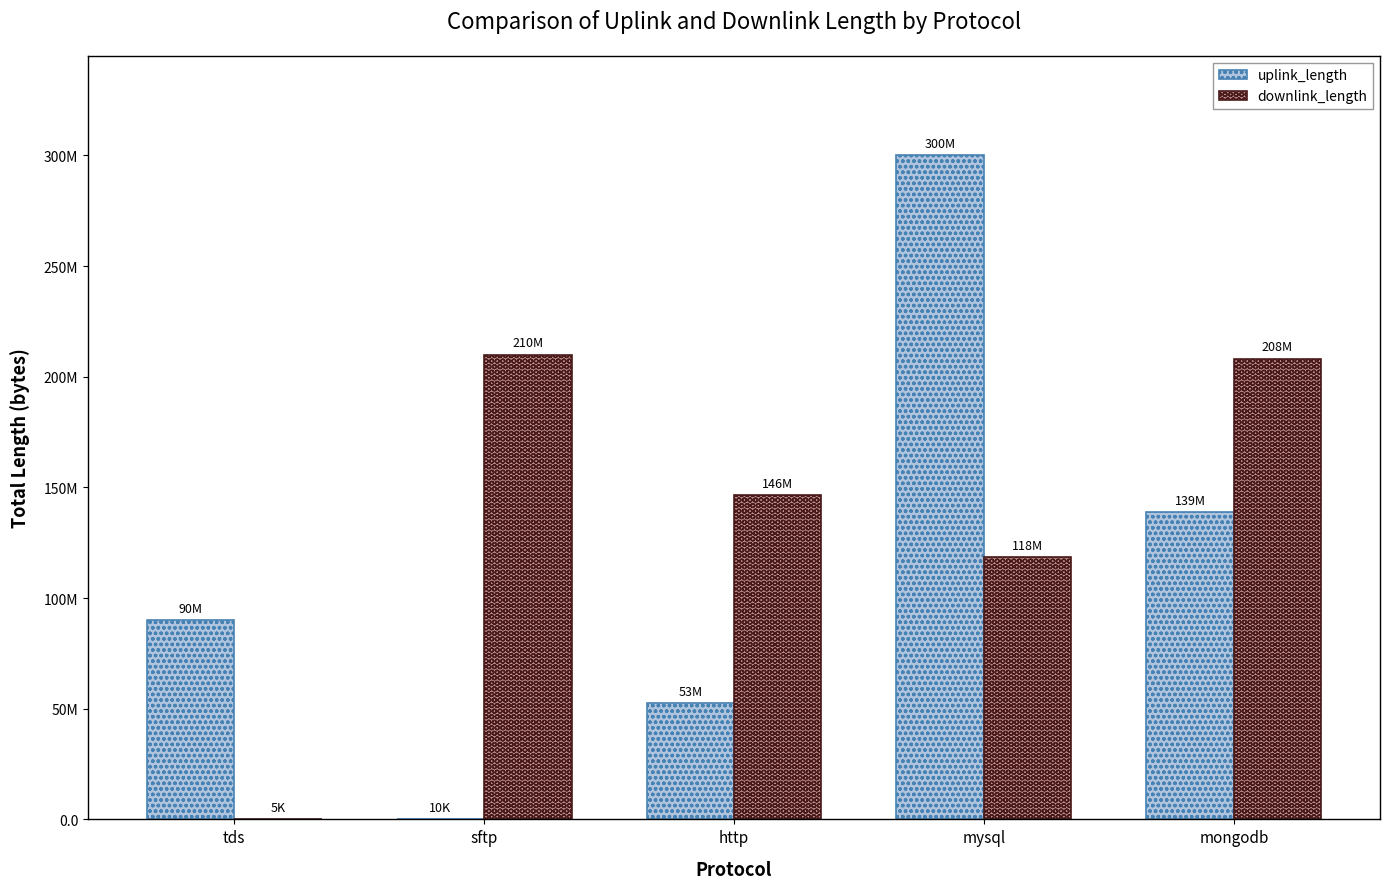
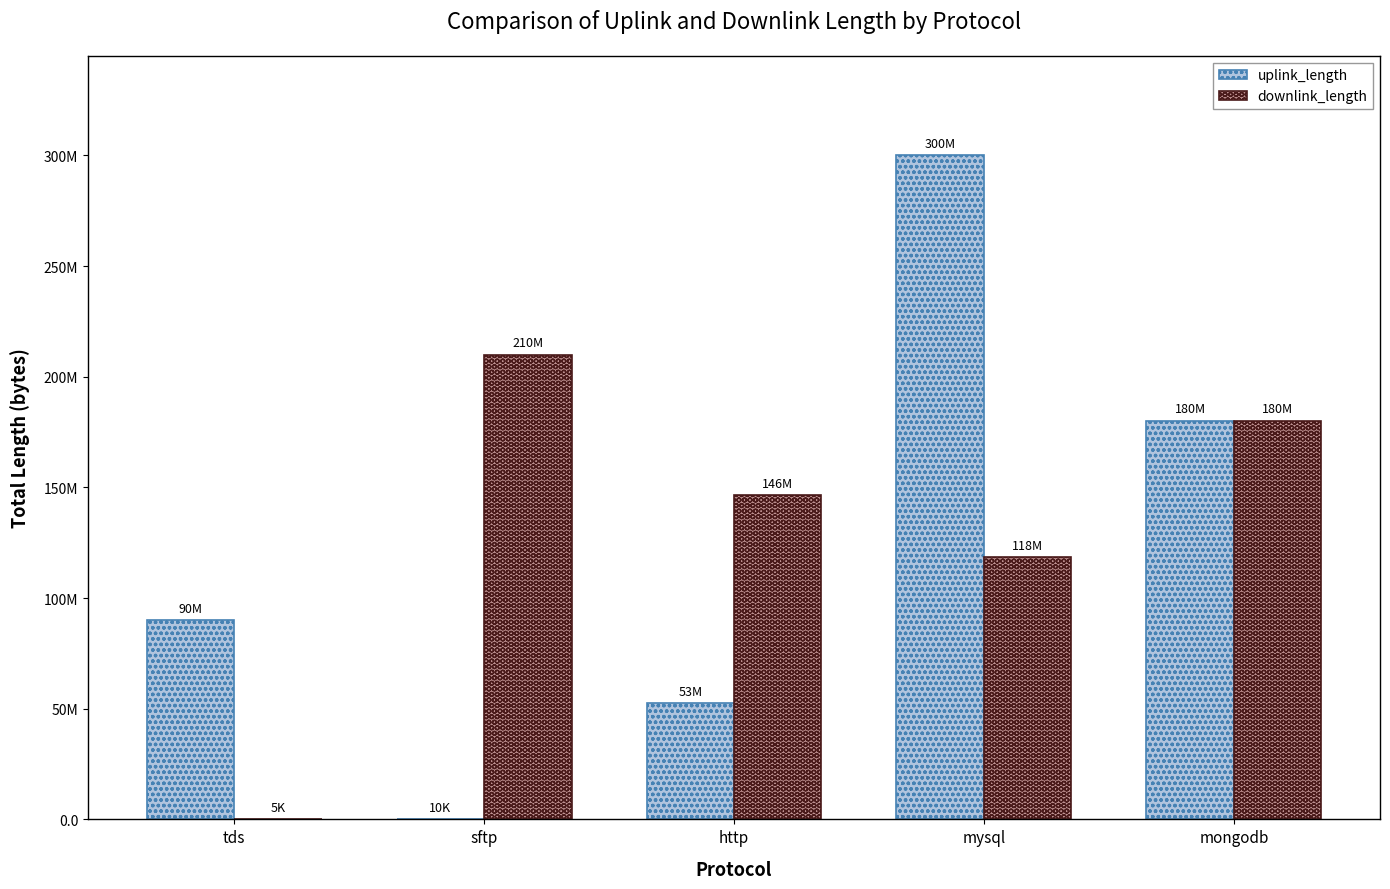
uplink_length, mongodb: 139M -> 180M
downlink_length, mongodb: 208M -> 180M
